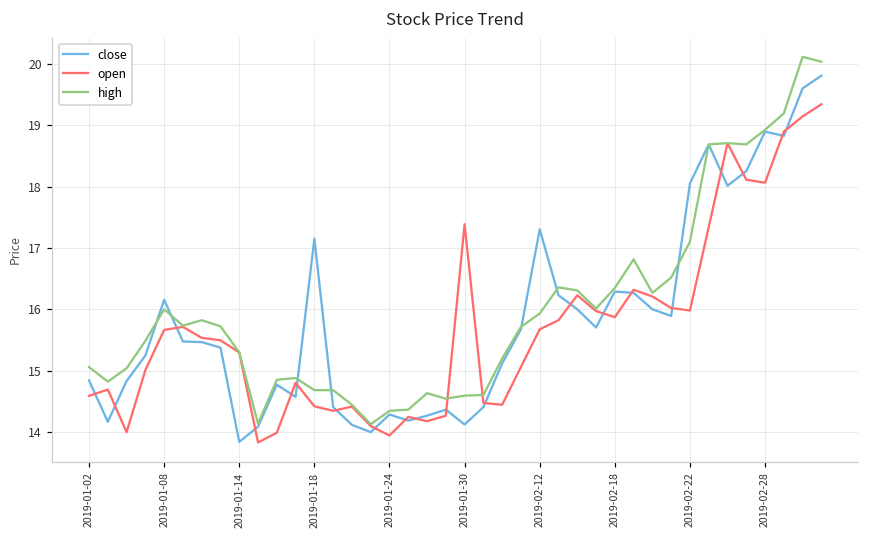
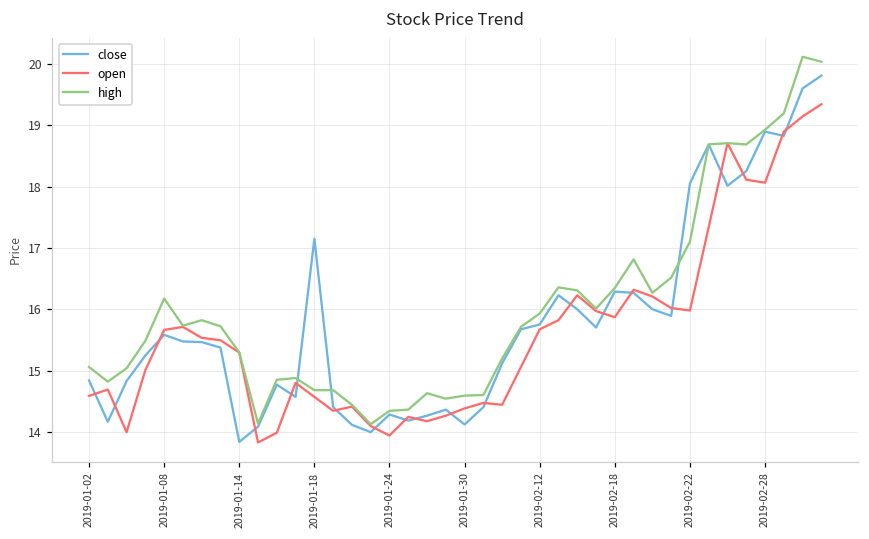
close, 2019-01-08: 16.2 -> 15.6
high, 2019-01-08: 16.0 -> 16.2
open, 2019-01-18: 14.4 -> 14.6
open, 2019-01-30: 17.4 -> 14.4
close, 2019-02-12: 17.3 -> 15.8
